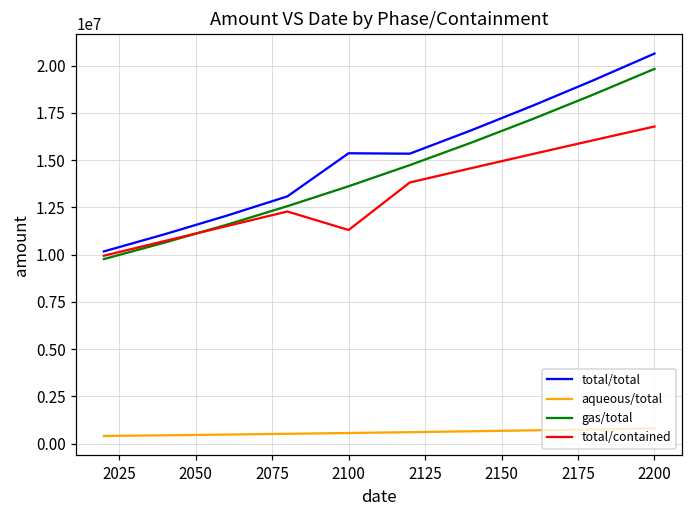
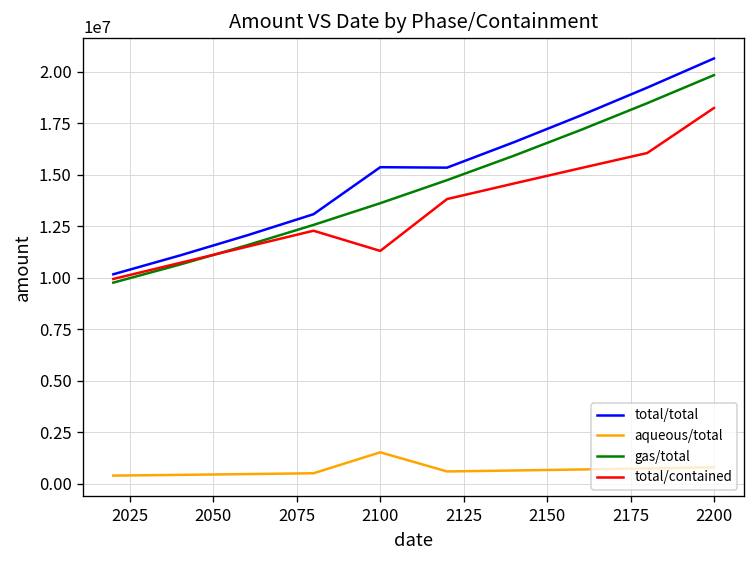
aqueous/total, 2100: 600000 -> 1500000
total/contained, 2200: 16800000 -> 18200000
